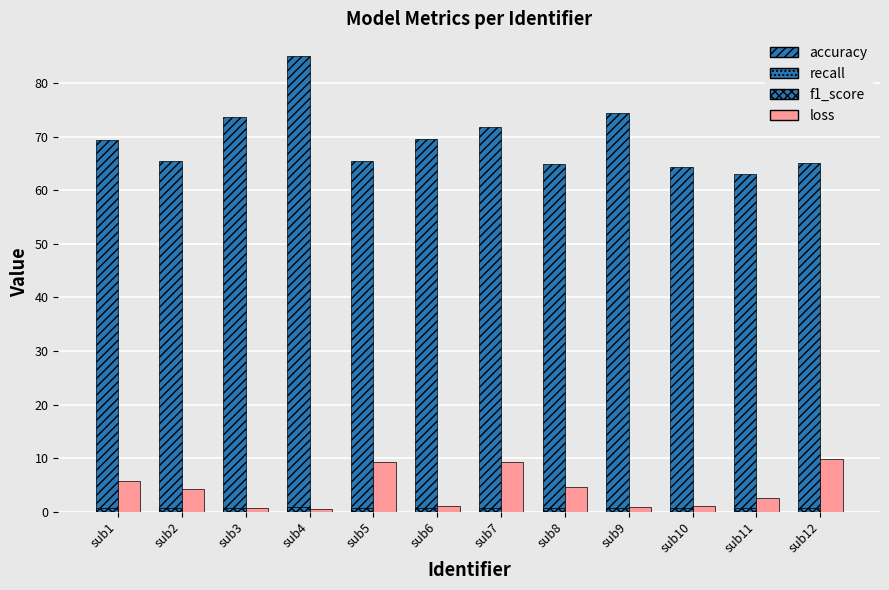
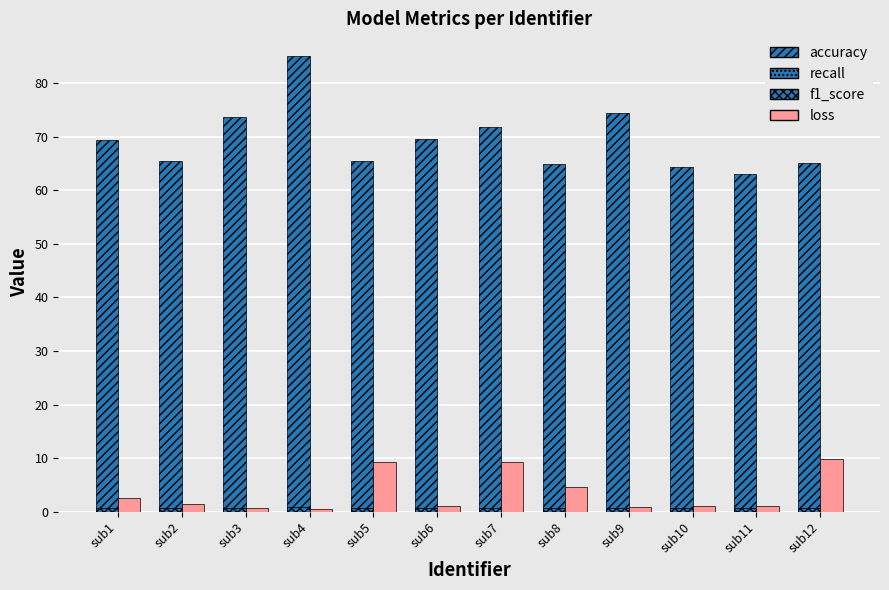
loss, sub1: 6 -> 3
loss, sub2: 4 -> 2
loss, sub11: 3 -> 1
